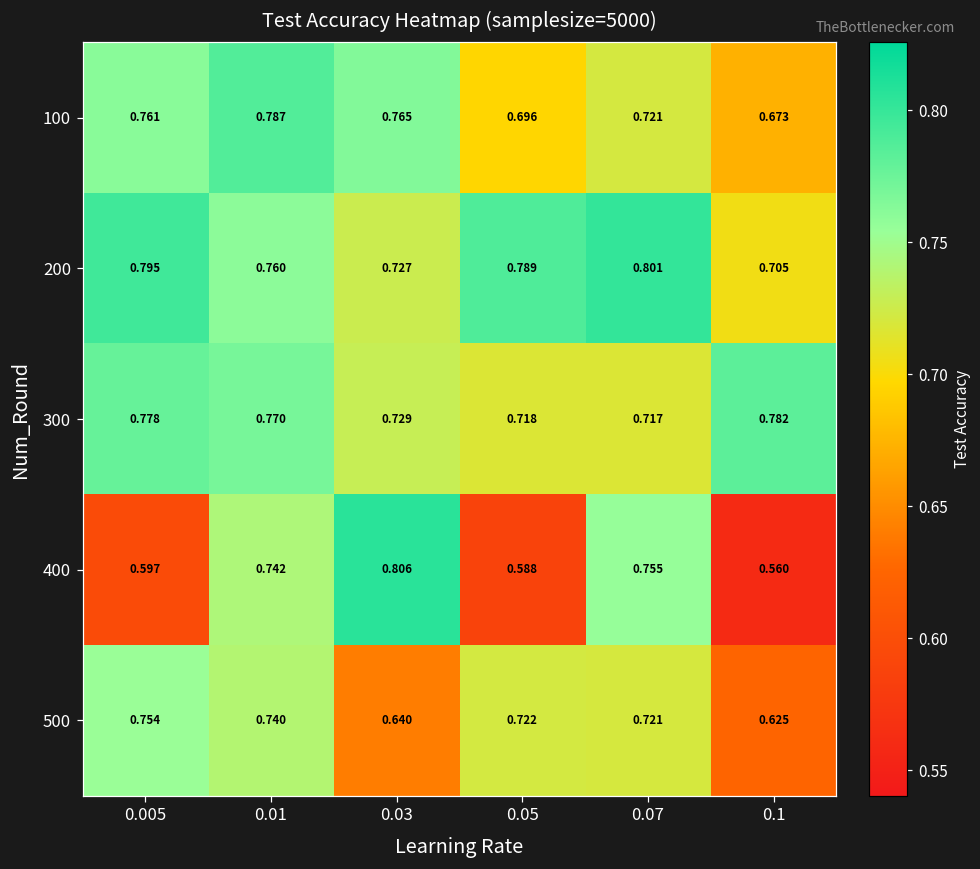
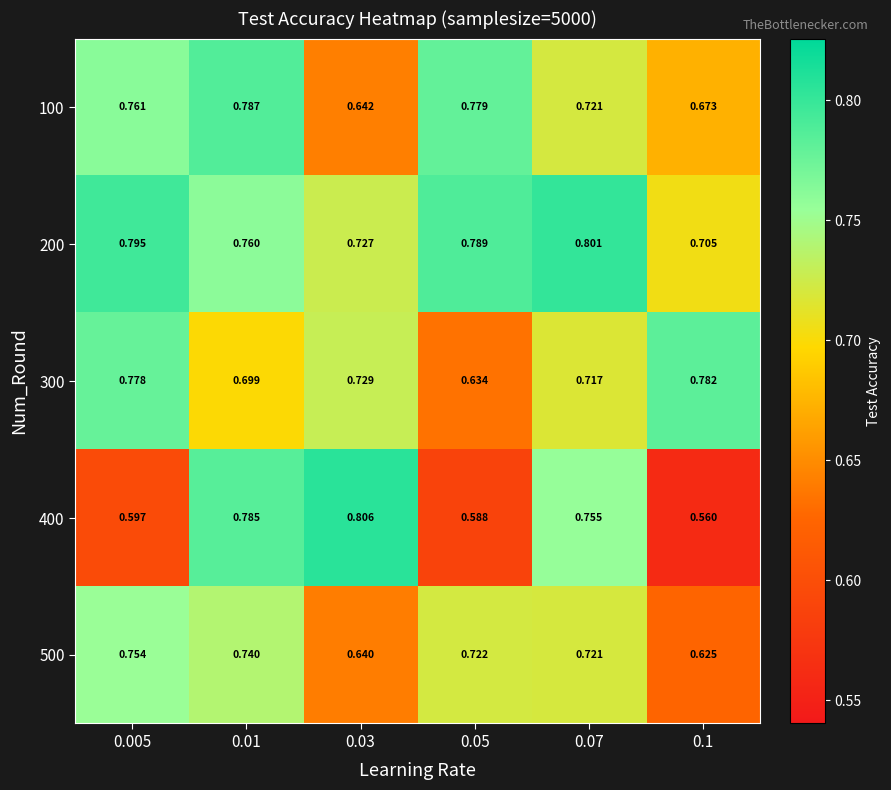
100, 0.03: 0.765 -> 0.642
100, 0.05: 0.696 -> 0.779
300, 0.01: 0.770 -> 0.699
300, 0.05: 0.718 -> 0.634
400, 0.01: 0.742 -> 0.785
